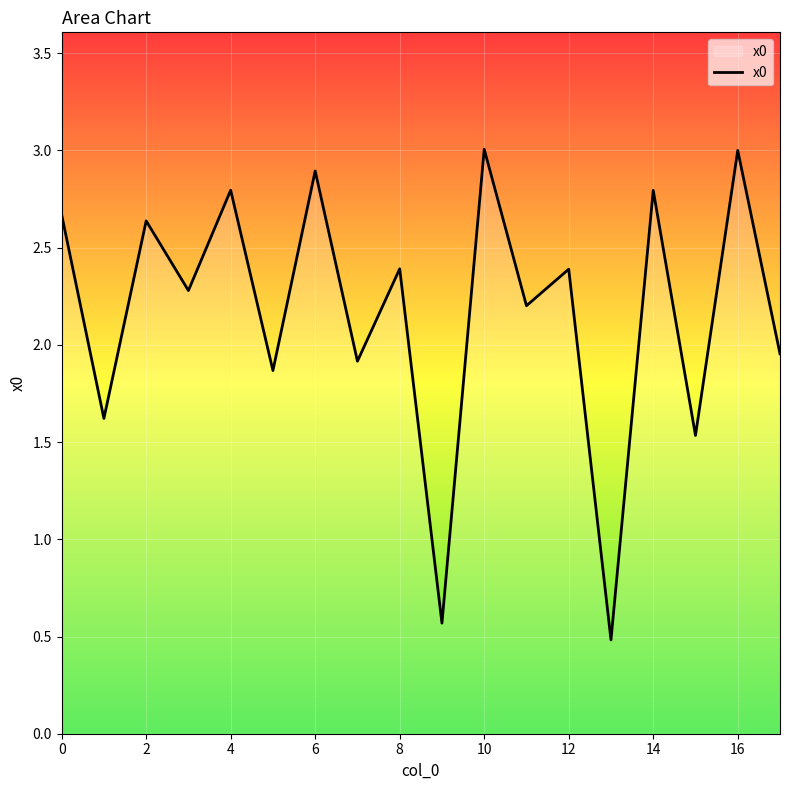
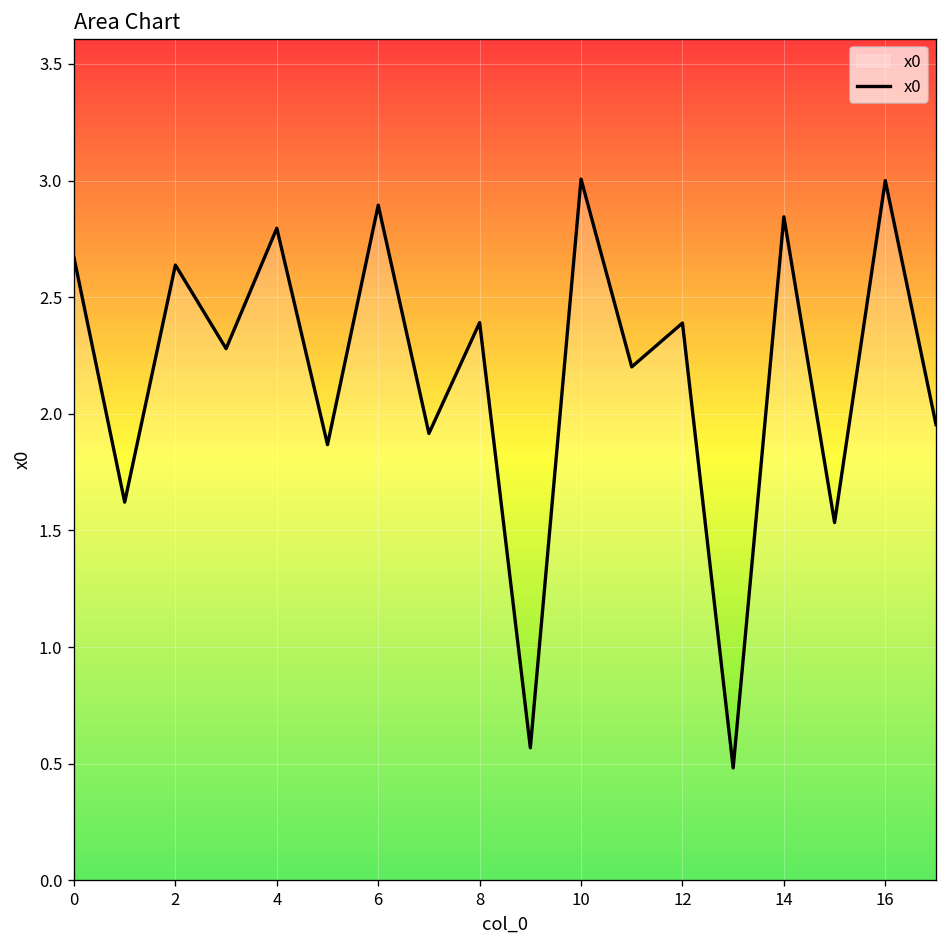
14: 2.79 -> 2.84
